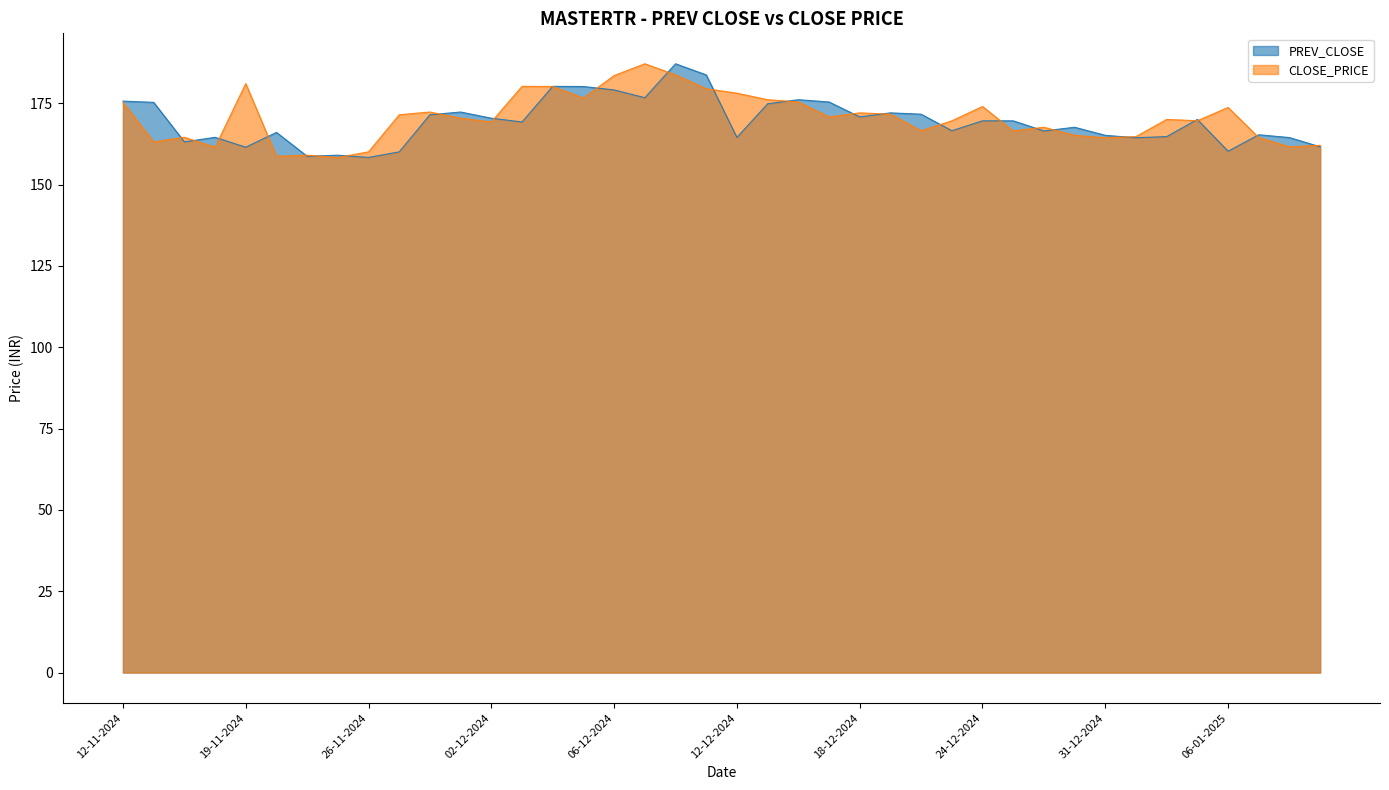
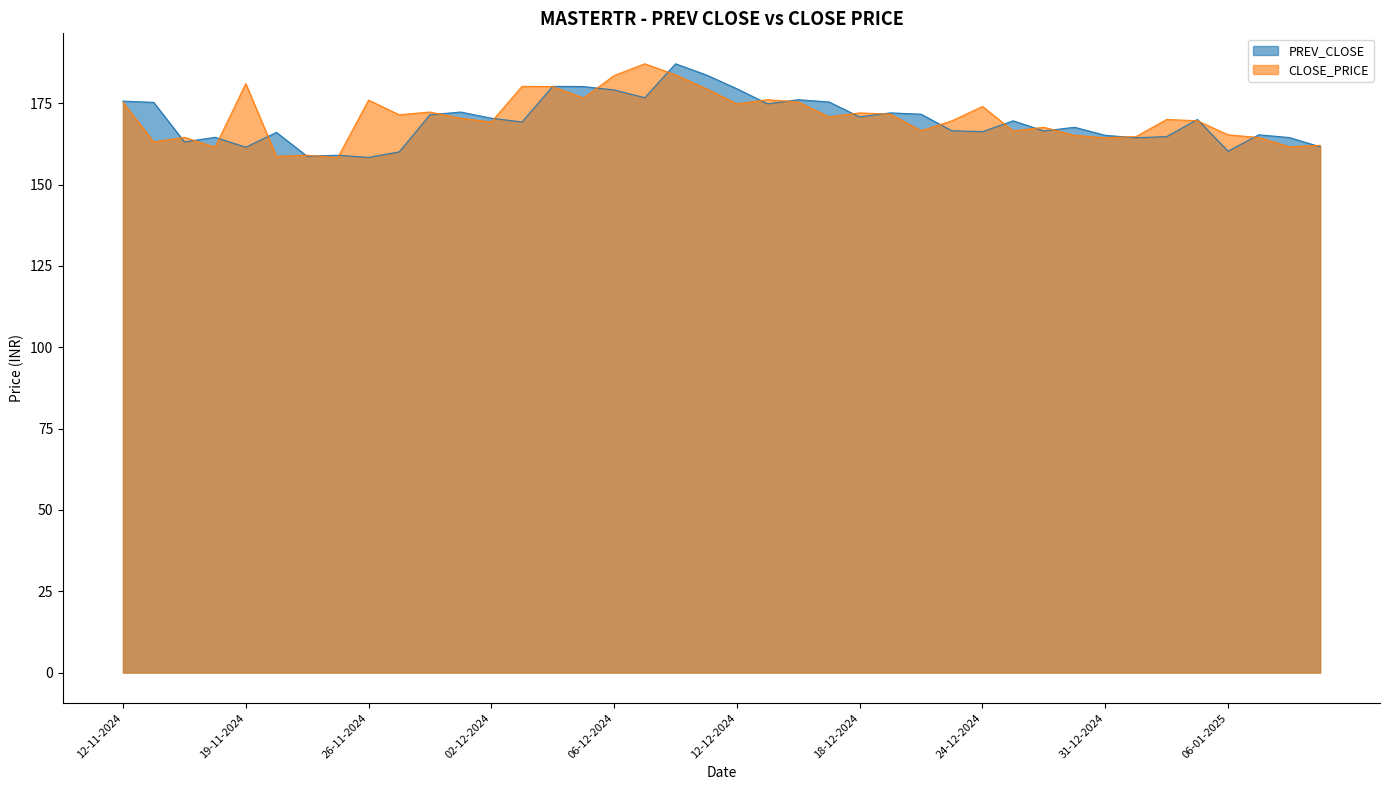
CLOSE_PRICE, 26-11-2024: 160 -> 176
PREV_CLOSE, 12-12-2024: 164 -> 179
CLOSE_PRICE, 12-12-2024: 178 -> 175
PREV_CLOSE, 24-12-2024: 170 -> 166
CLOSE_PRICE, 06-01-2025: 174 -> 165
